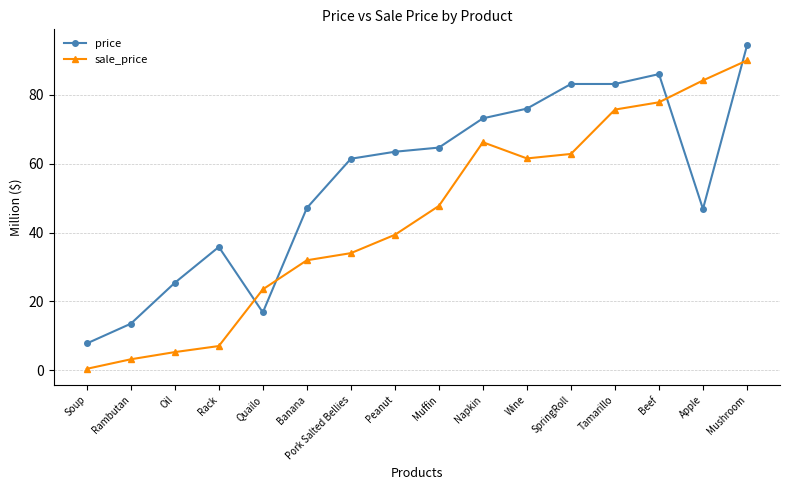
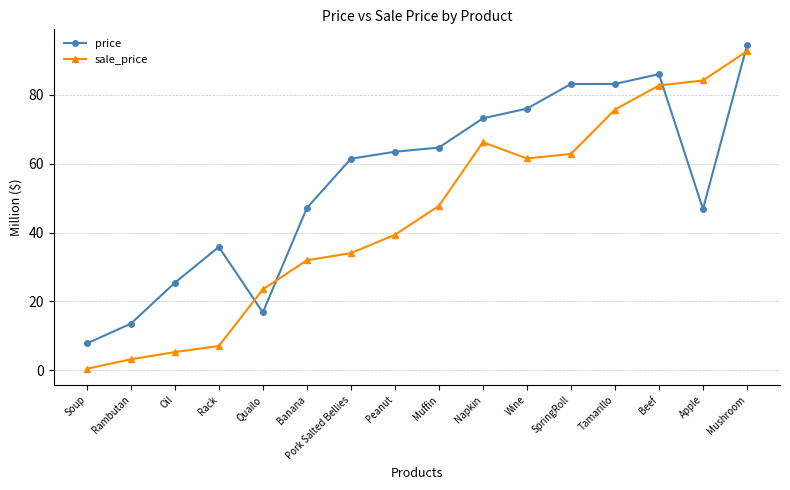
sale_price, Beef: 78 -> 83
sale_price, Mushroom: 90 -> 93
